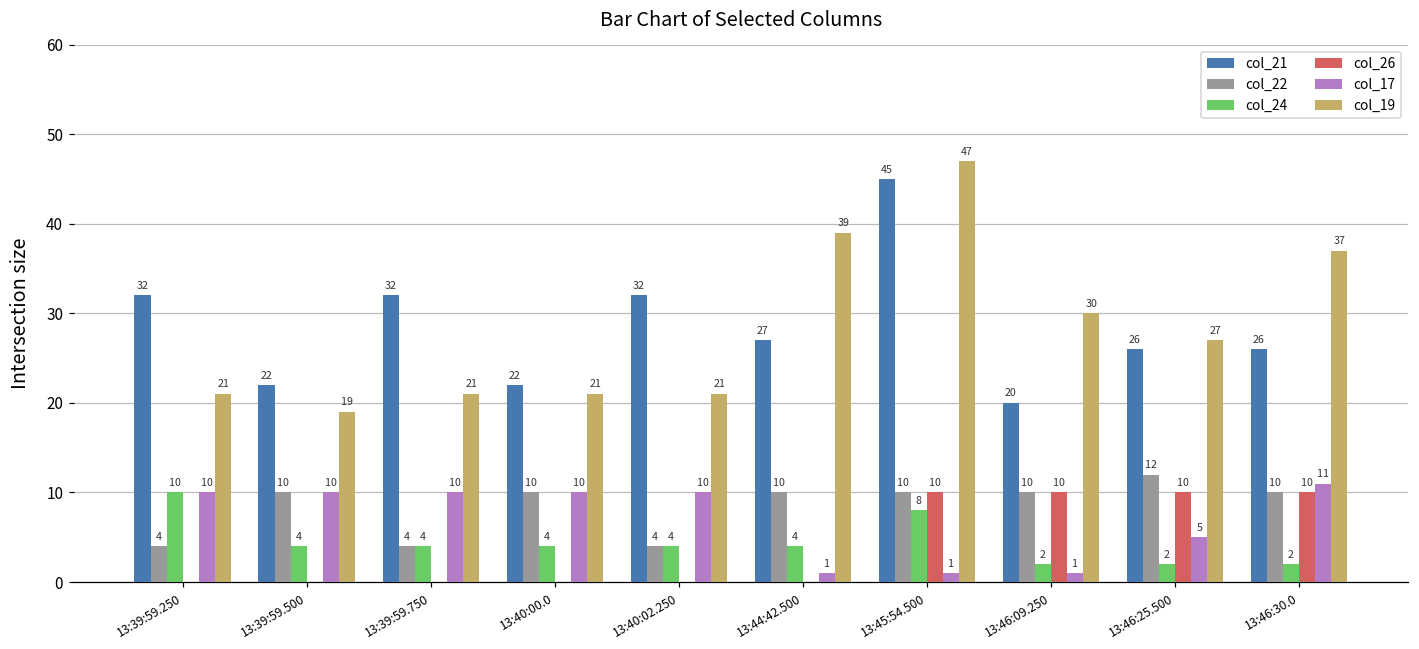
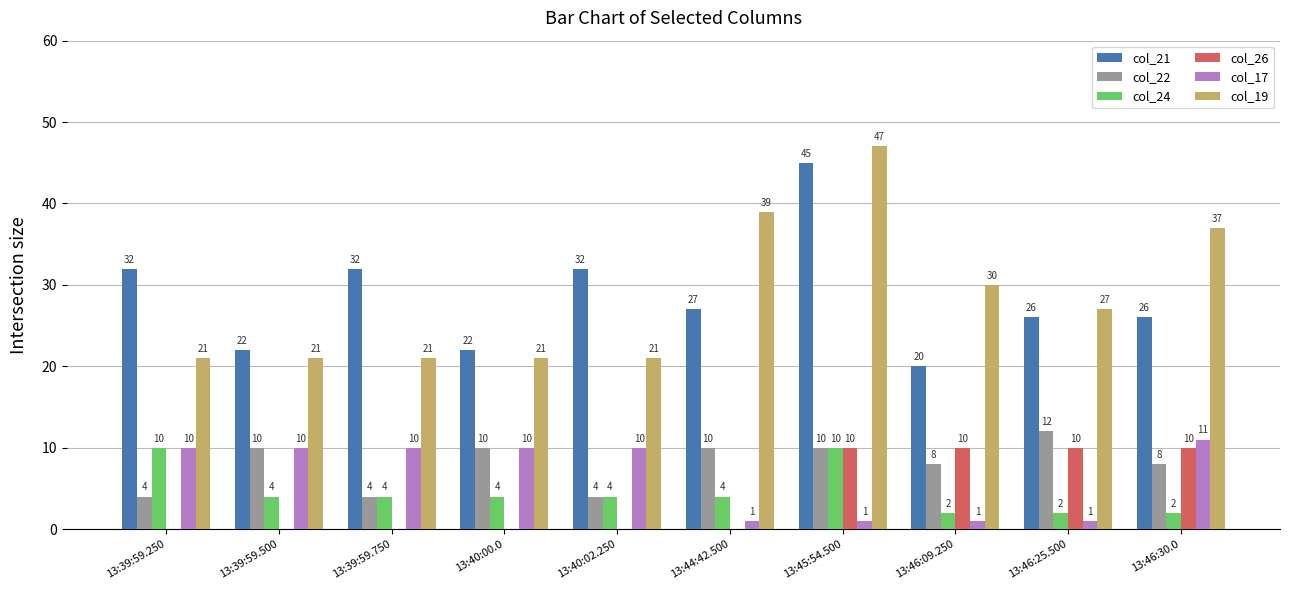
col_19, 13:39:59.500: 19 -> 21
col_24, 13:45:54.500: 8 -> 10
col_22, 13:46:09.250: 10 -> 8
col_17, 13:46:25.500: 5 -> 1
col_22, 13:46:30.0: 10 -> 8
